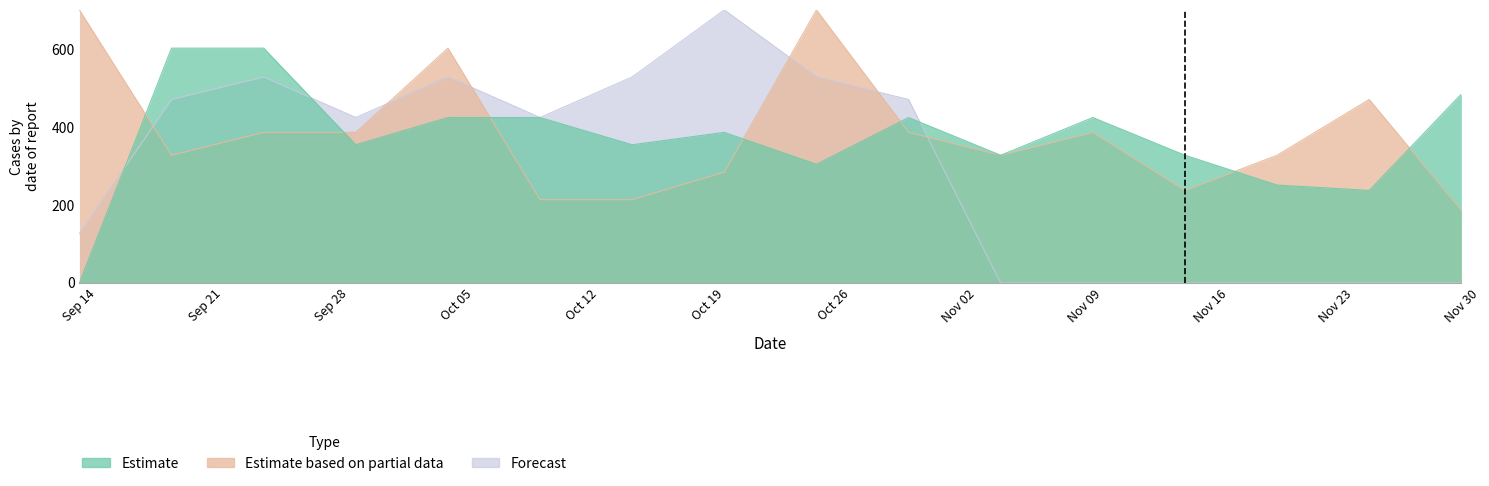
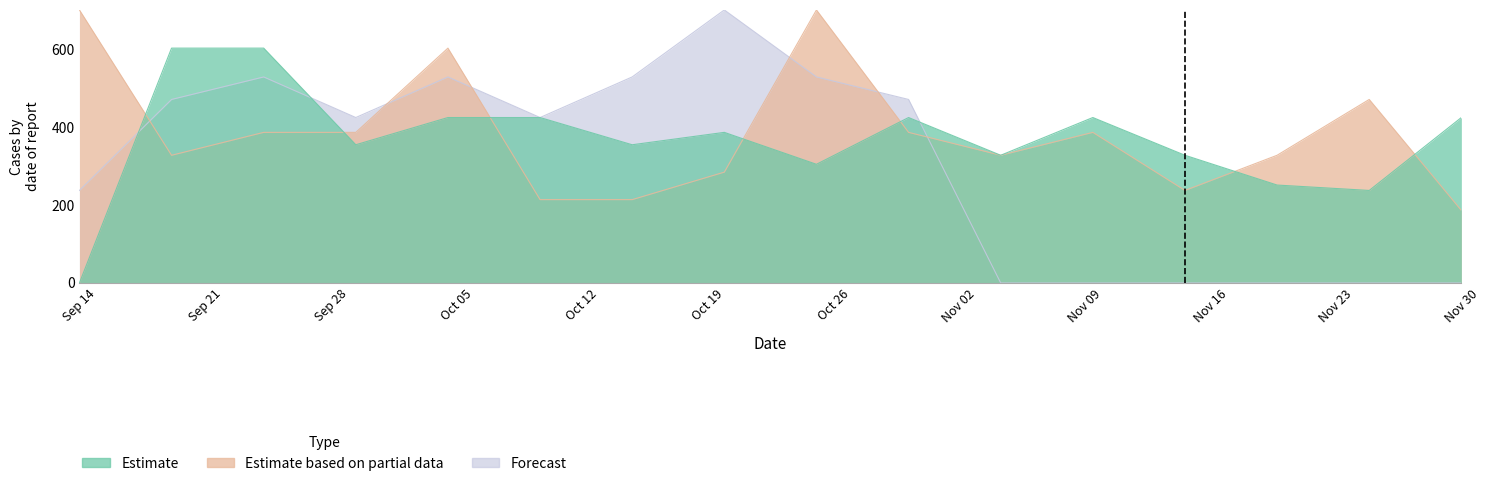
Forecast, Sep 14: 130 -> 240
Estimate, Nov 30: 480 -> 420
